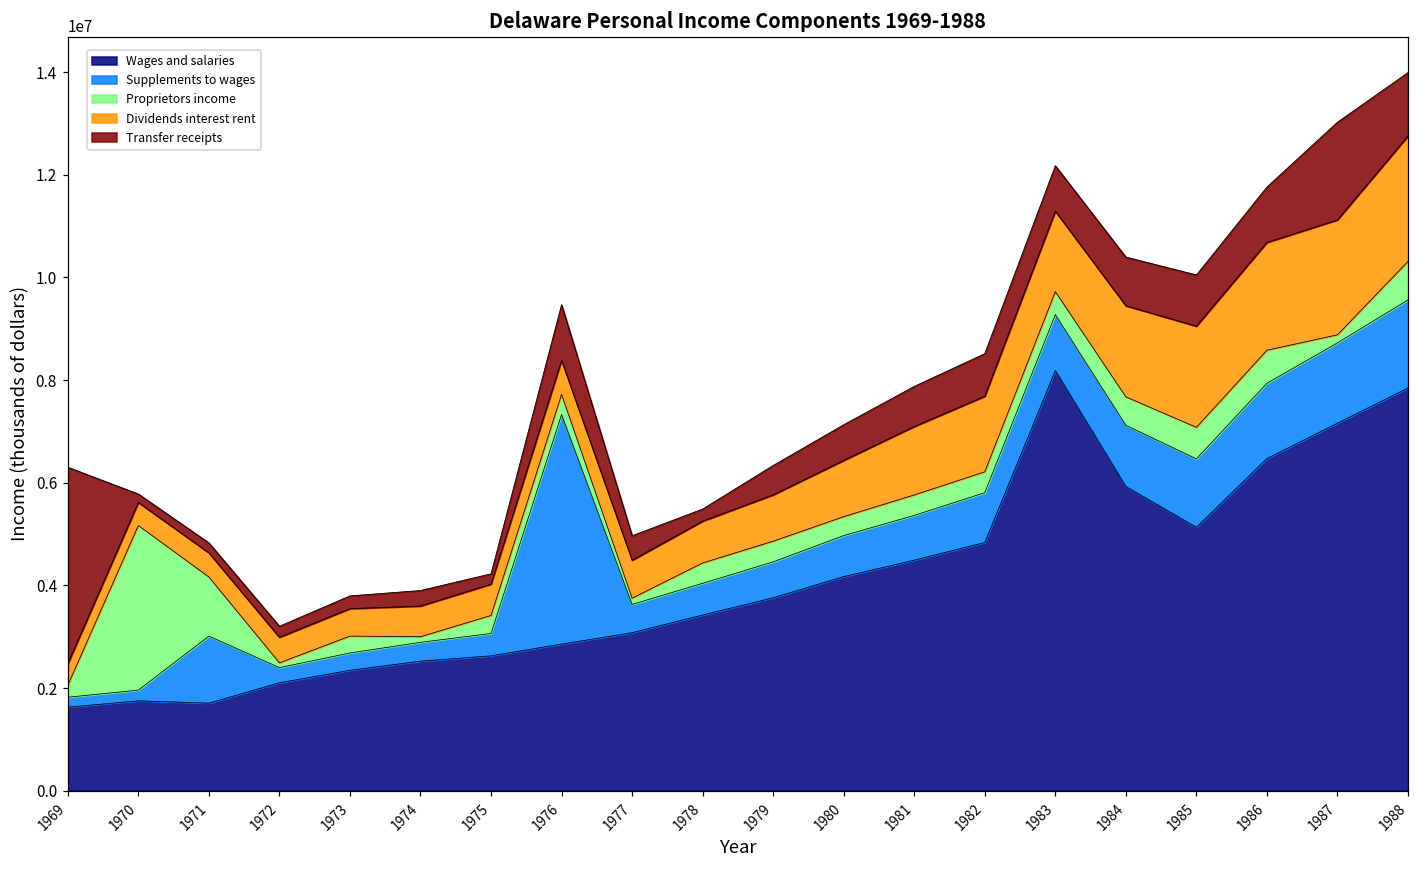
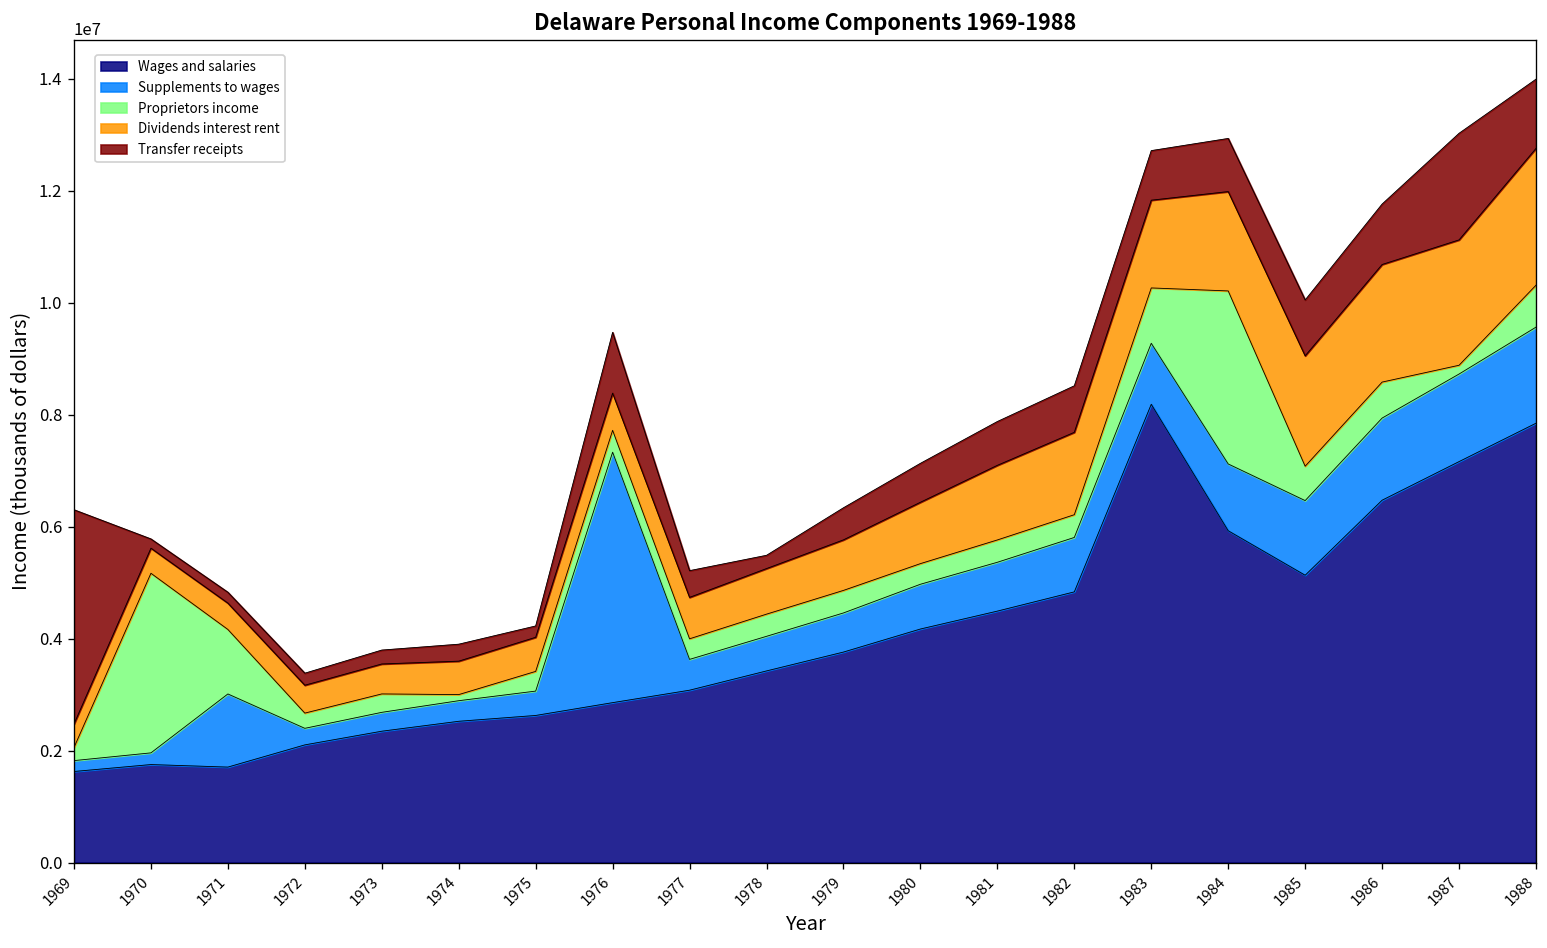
Proprietors income, 1972: 100000 -> 300000
Proprietors income, 1977: 100000 -> 400000
Proprietors income, 1983: 400000 -> 1000000
Proprietors income, 1984: 600000 -> 3100000
